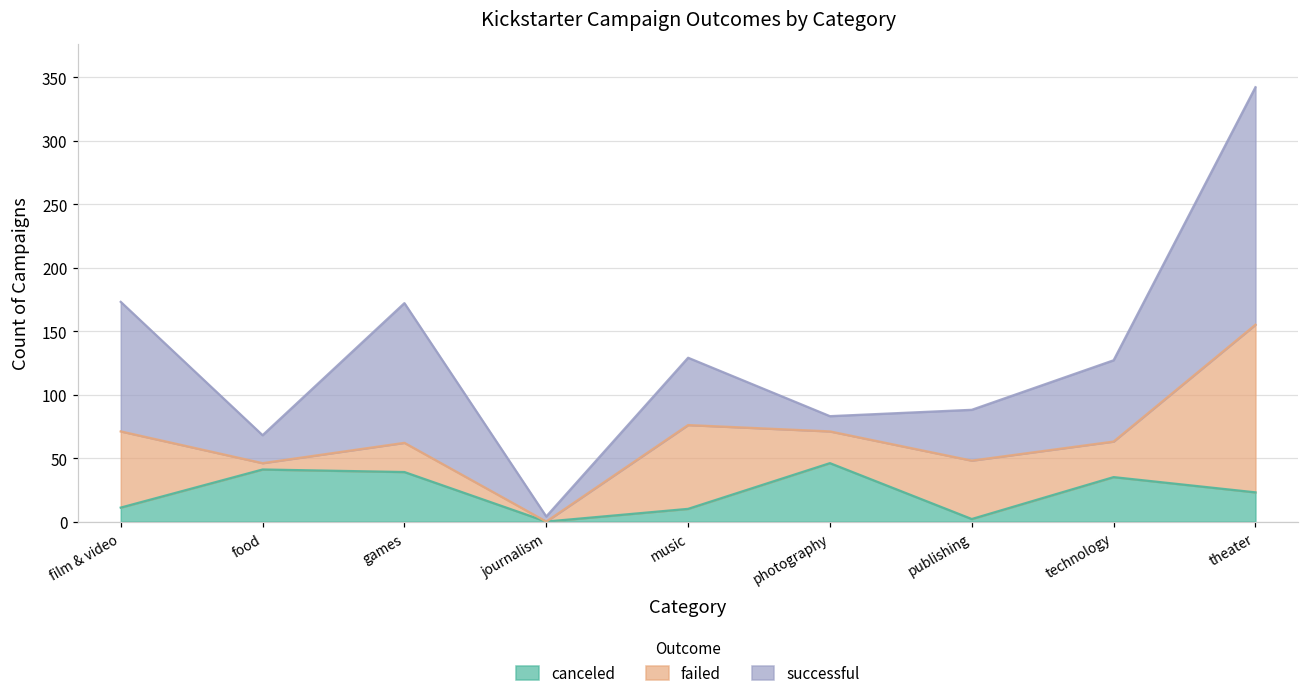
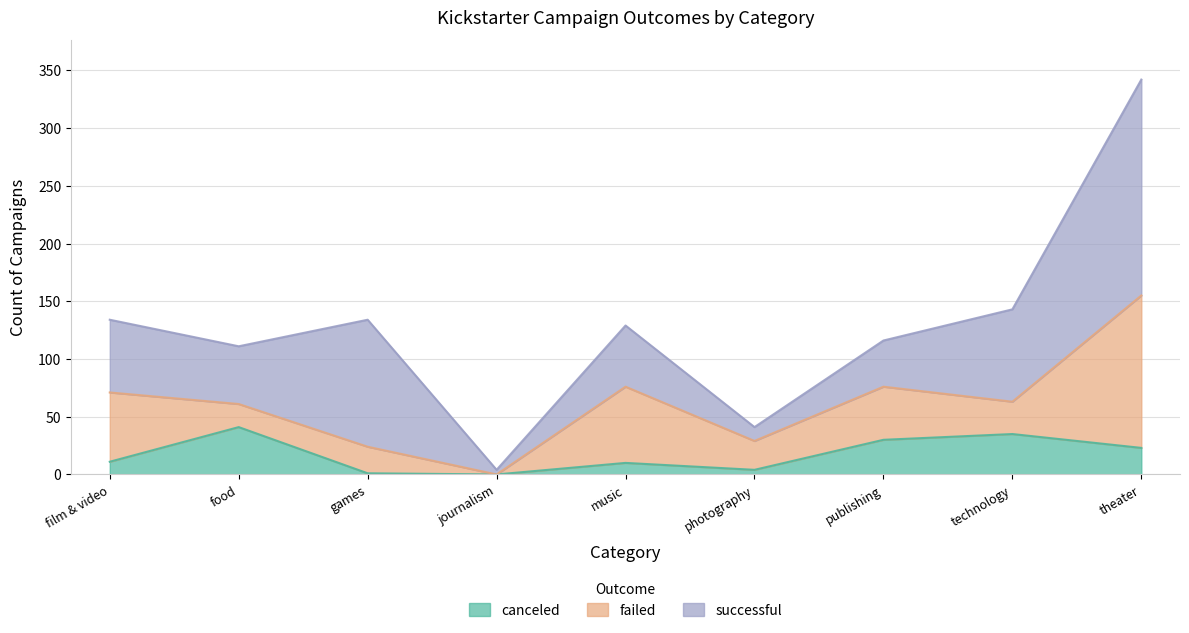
successful, film & video: 102 -> 63
failed, food: 5 -> 20
successful, food: 22 -> 50
canceled, games: 39 -> 1
canceled, photography: 46 -> 4
canceled, publishing: 2 -> 30
successful, technology: 64 -> 80
